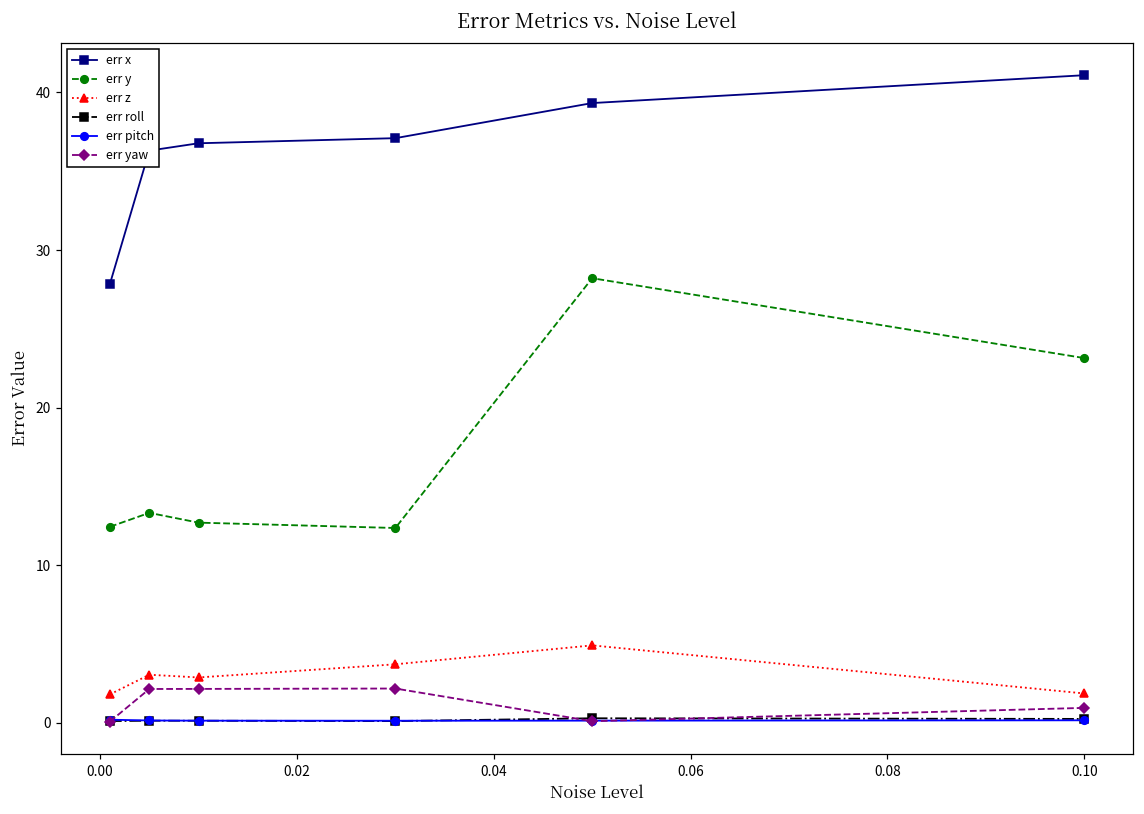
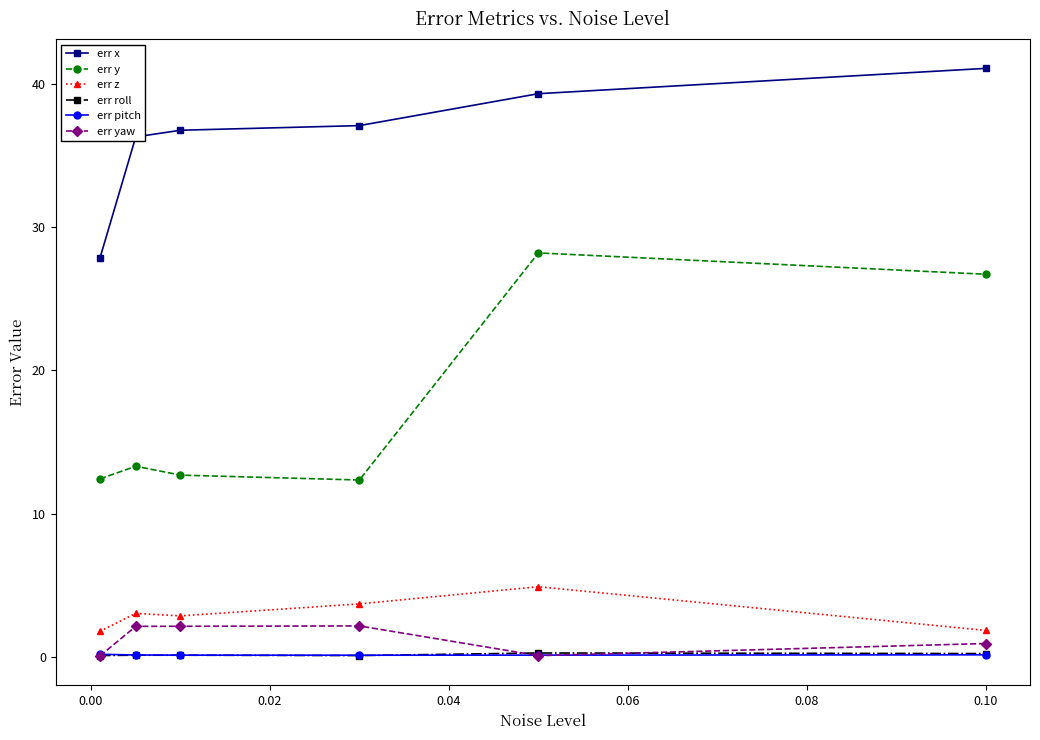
err y, 0.10: 23.1 -> 26.7
